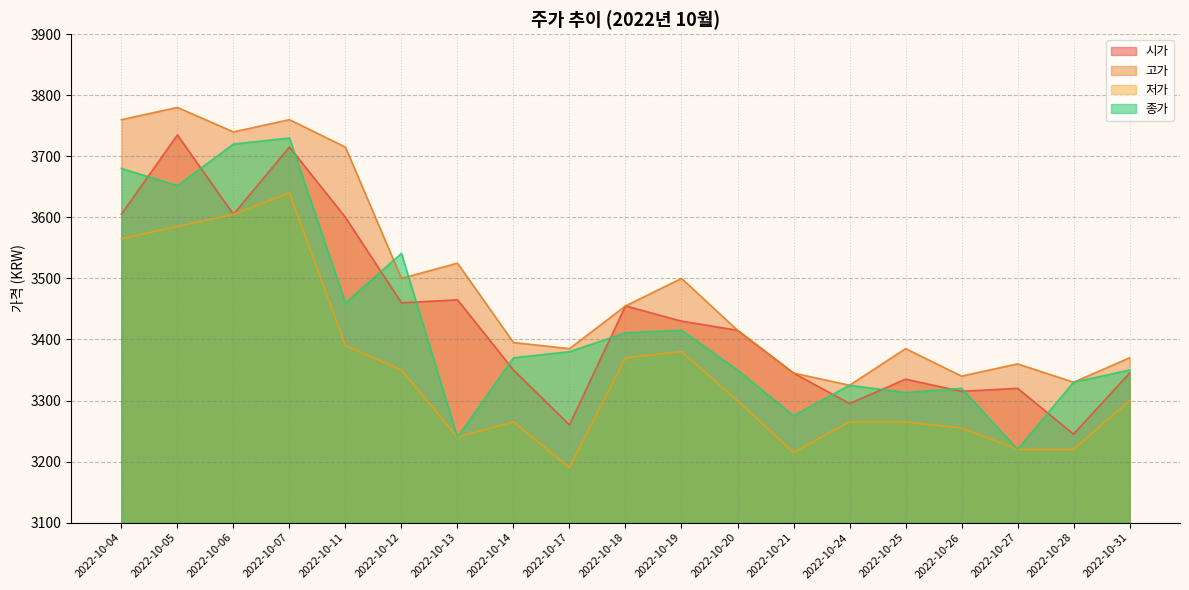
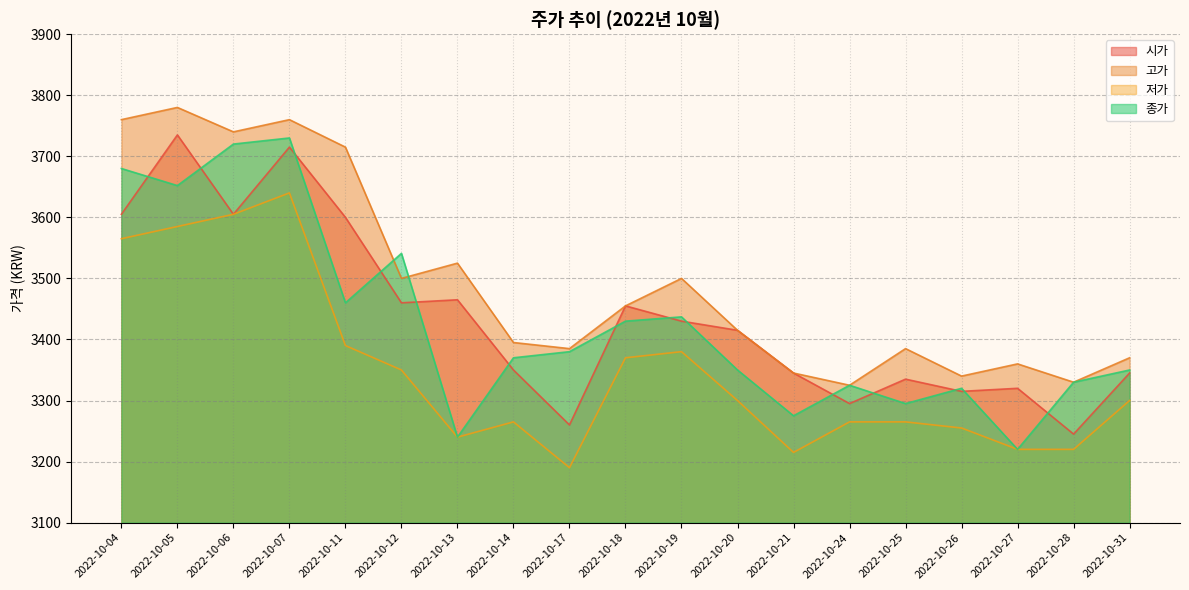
종가, 2022-10-18: 3410 -> 3430
종가, 2022-10-19: 3420 -> 3440
종가, 2022-10-25: 3310 -> 3300
